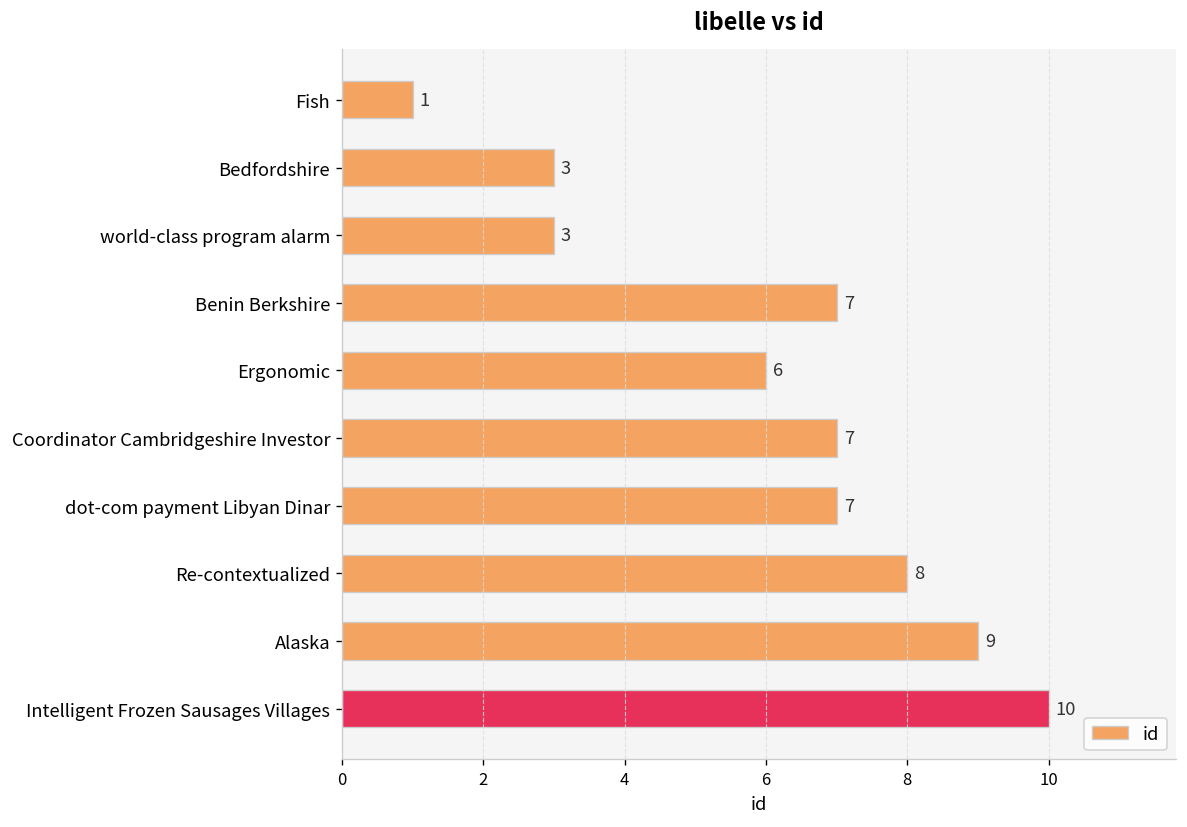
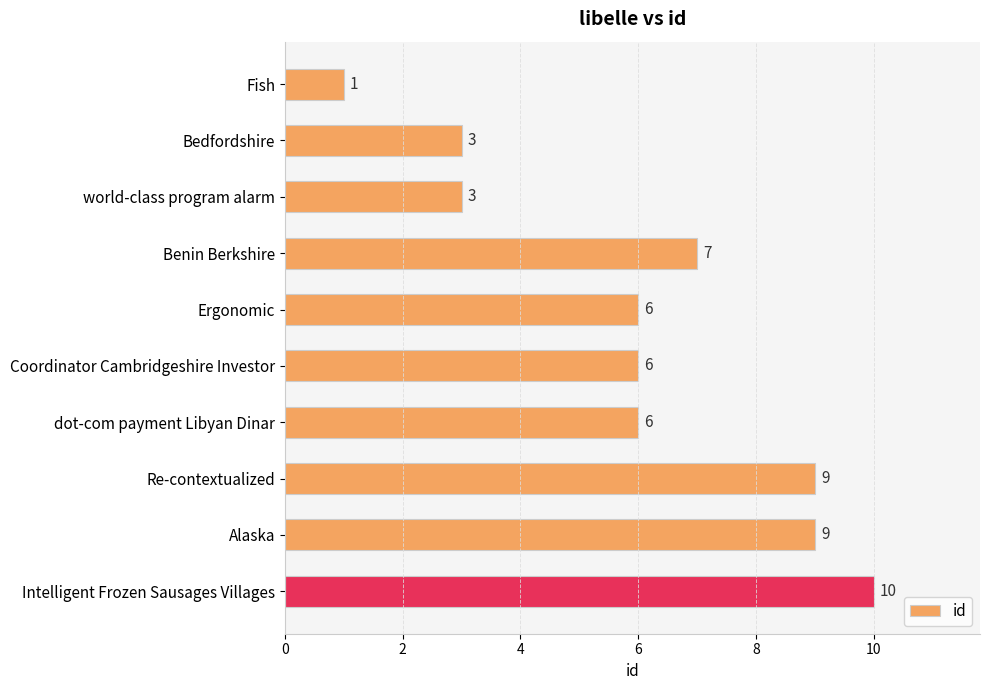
Coordinator Cambridgeshire Investor: 7 -> 6
dot-com payment Libyan Dinar: 7 -> 6
Re-contextualized: 8 -> 9
